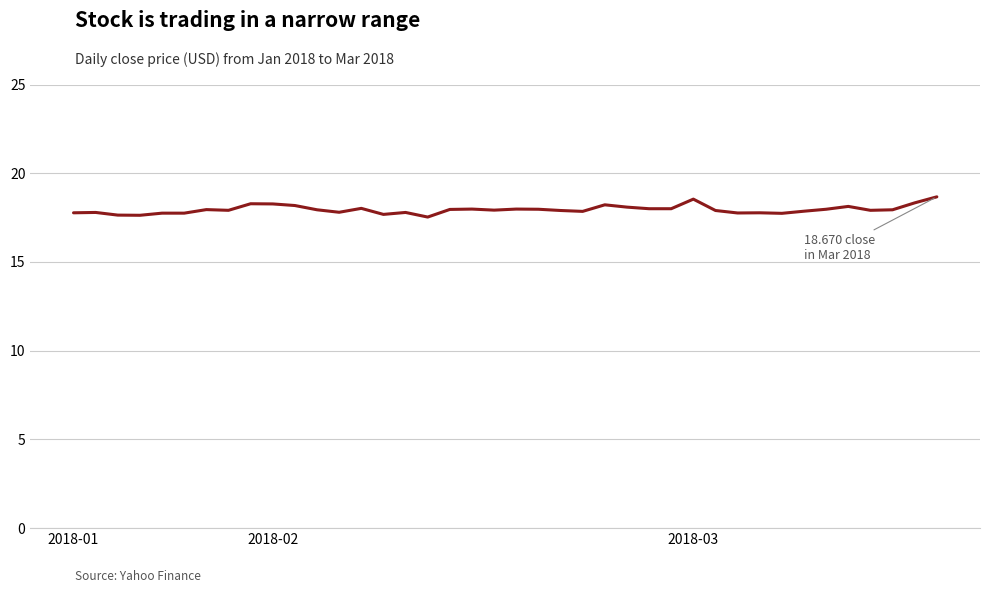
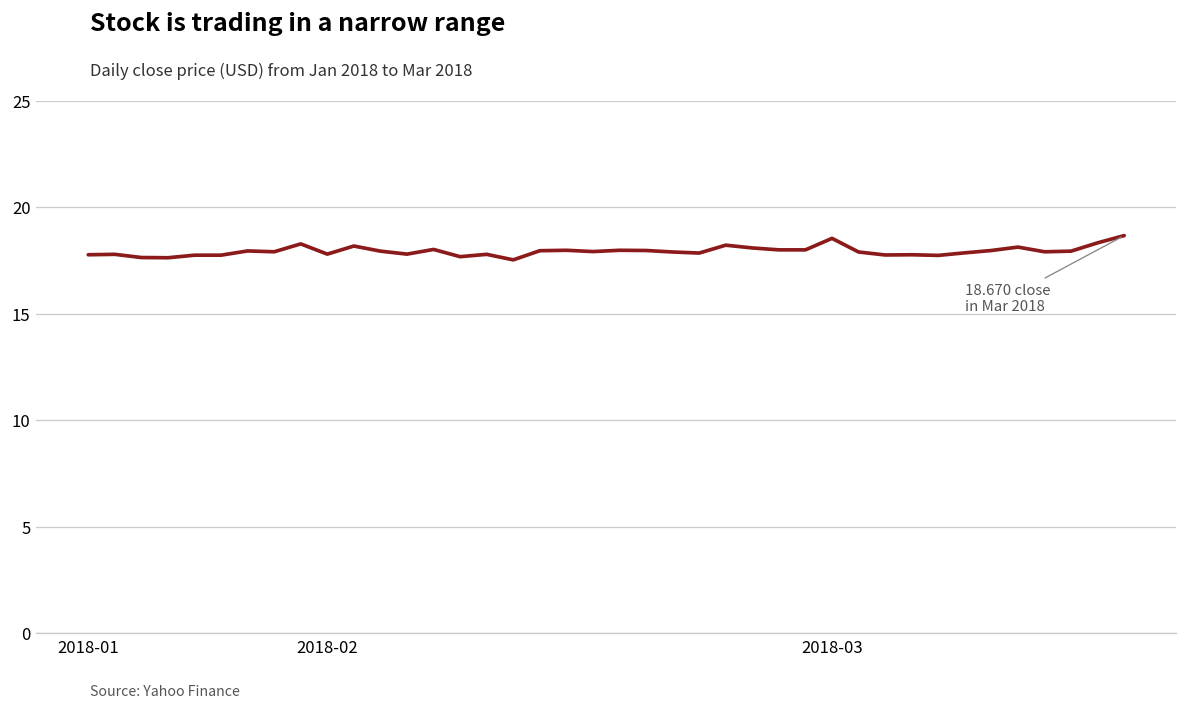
2018-02: 18.3 -> 17.8
